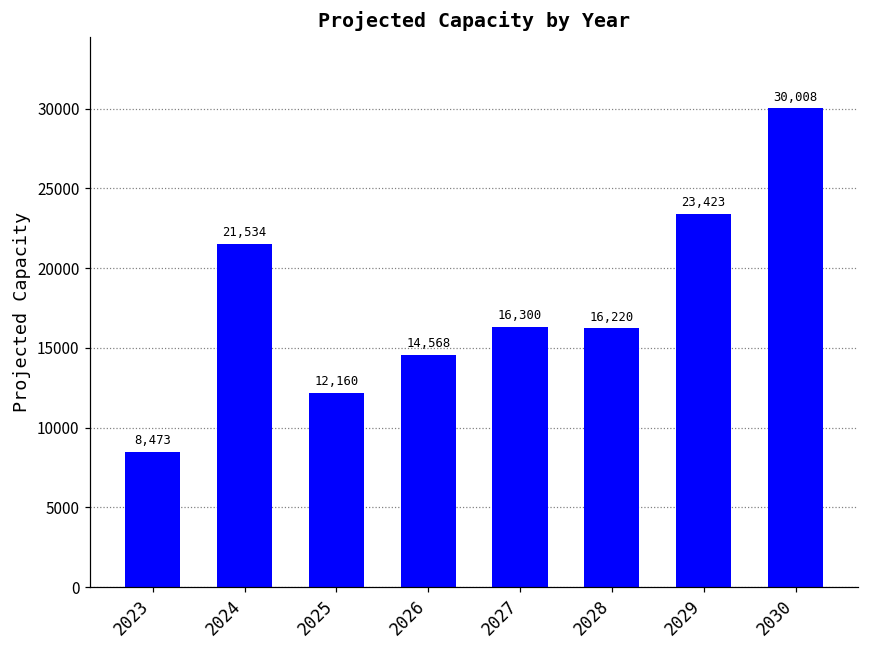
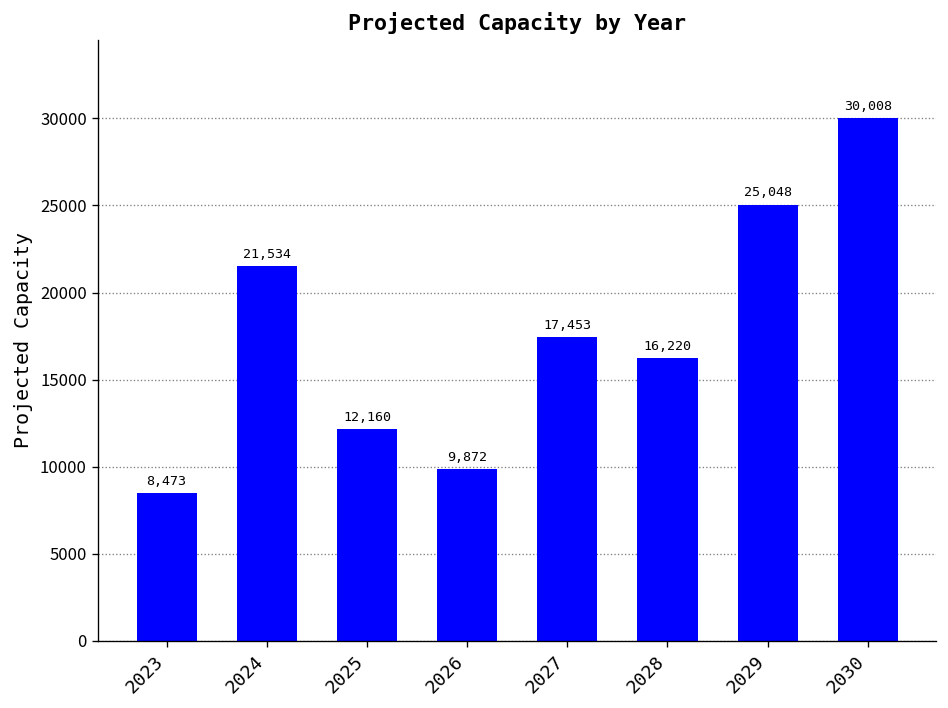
2026: 14,568 -> 9,872
2027: 16,300 -> 17,453
2029: 23,423 -> 25,048
